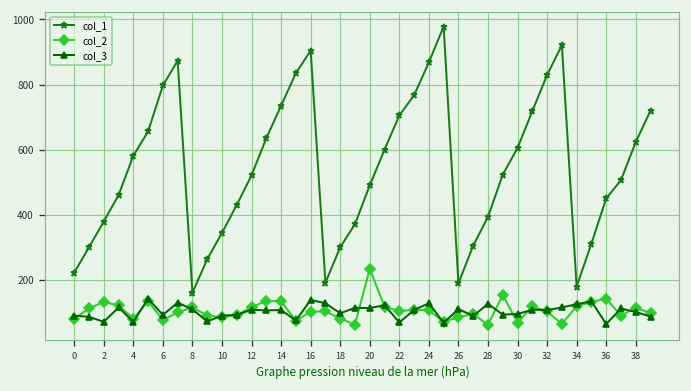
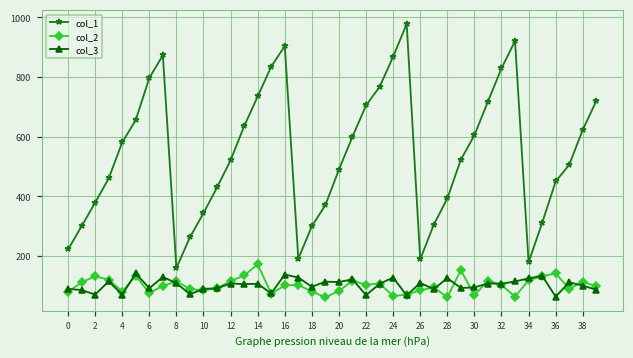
col_2, 14: 130 -> 170
col_2, 20: 230 -> 80
col_2, 24: 110 -> 70
